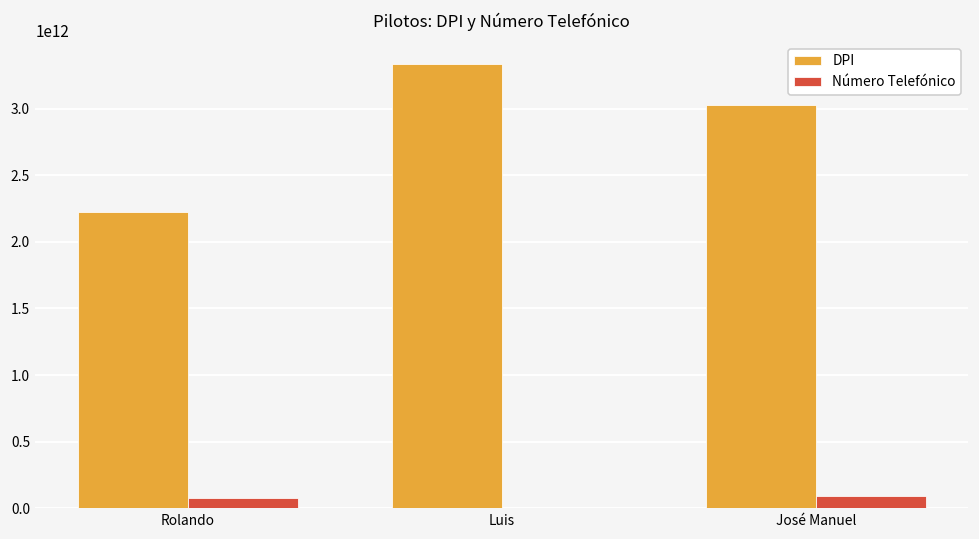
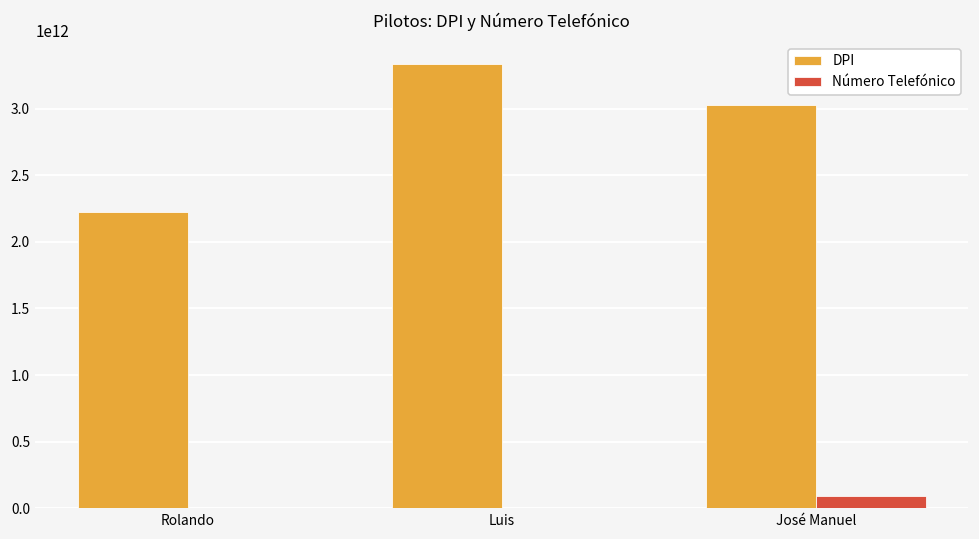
Número Telefónico, Rolando: 70000000000 -> 0
